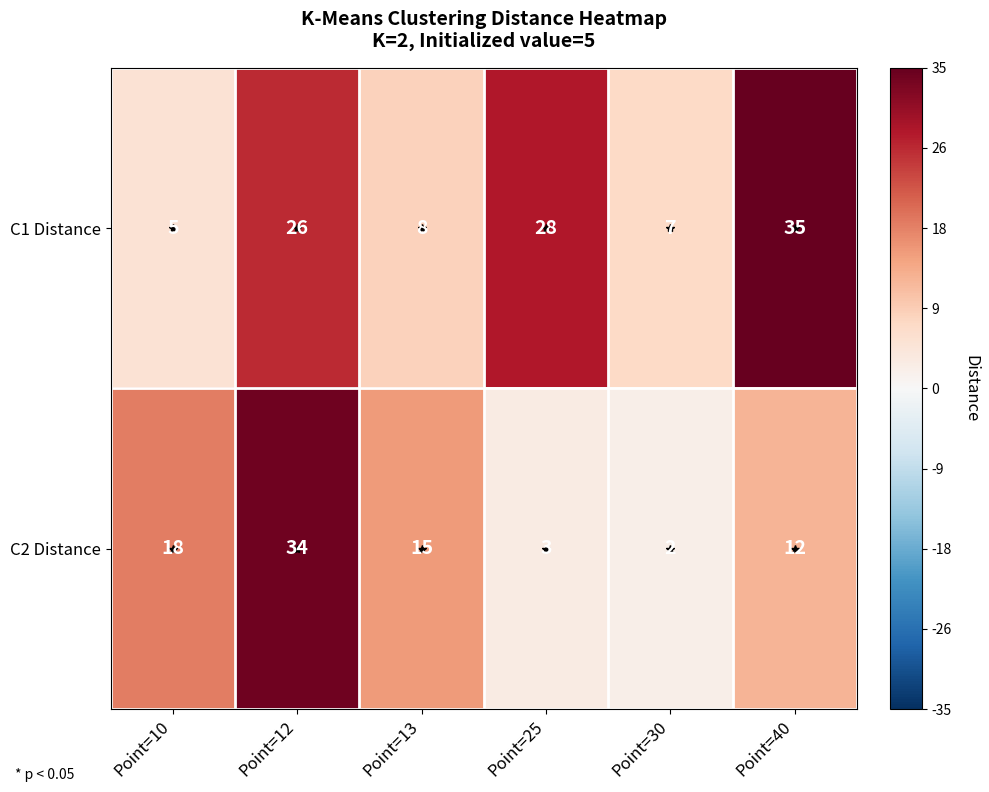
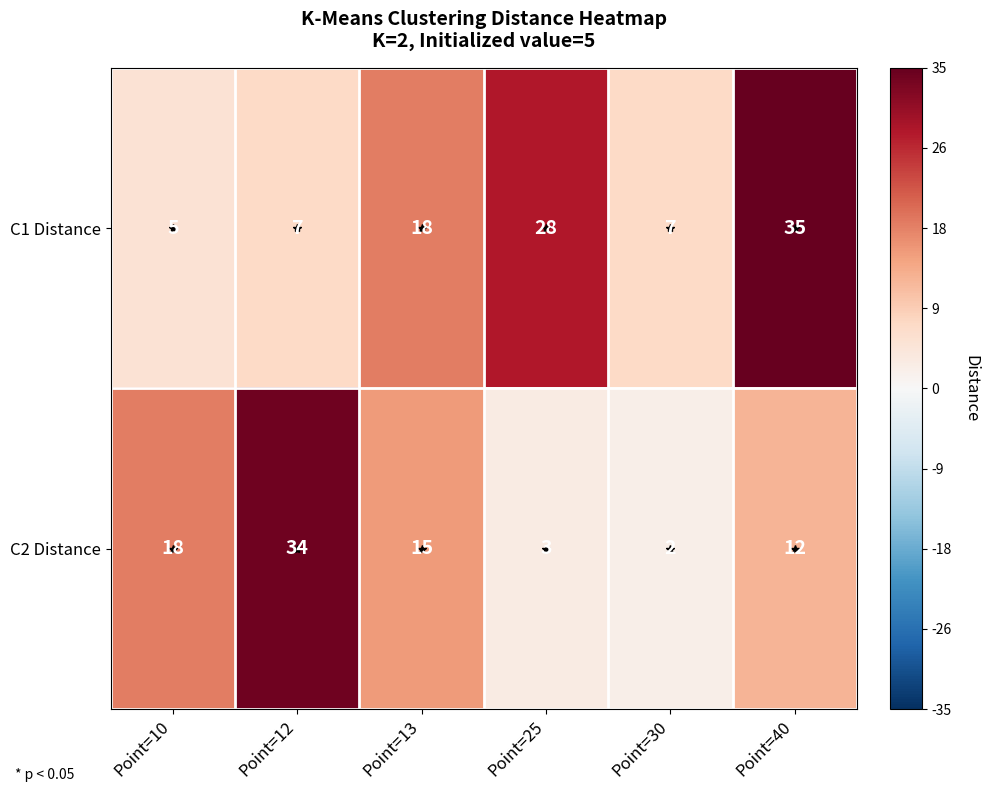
C1 Distance, Point=12: 26 -> 7
C1 Distance, Point=13: 8 -> 18
